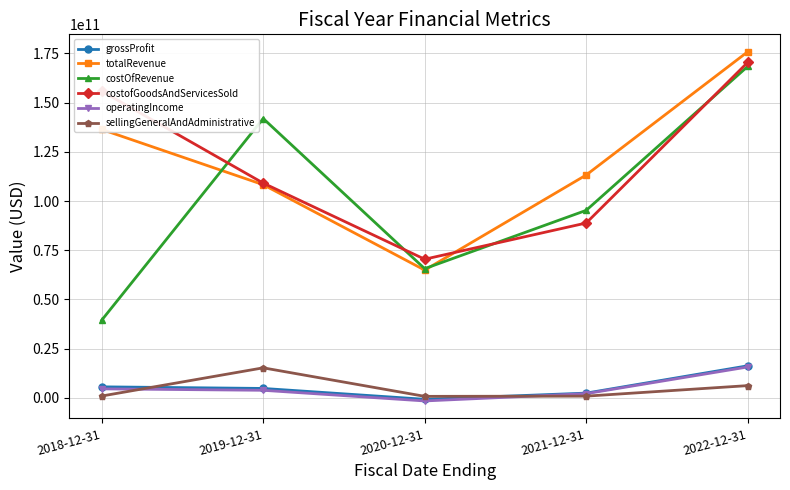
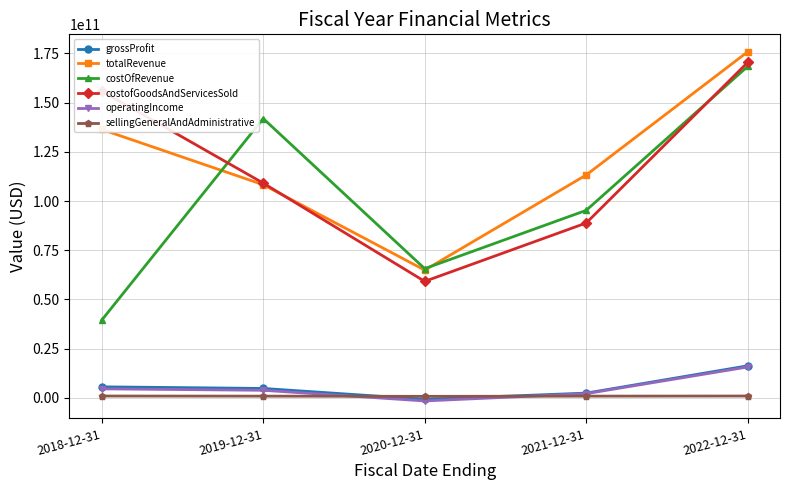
sellingGeneralAndAdministrative, 2019-12-31: 15000000000 -> 1000000000
costofGoodsAndServicesSold, 2020-12-31: 70000000000 -> 59000000000
sellingGeneralAndAdministrative, 2022-12-31: 6000000000 -> 1000000000
